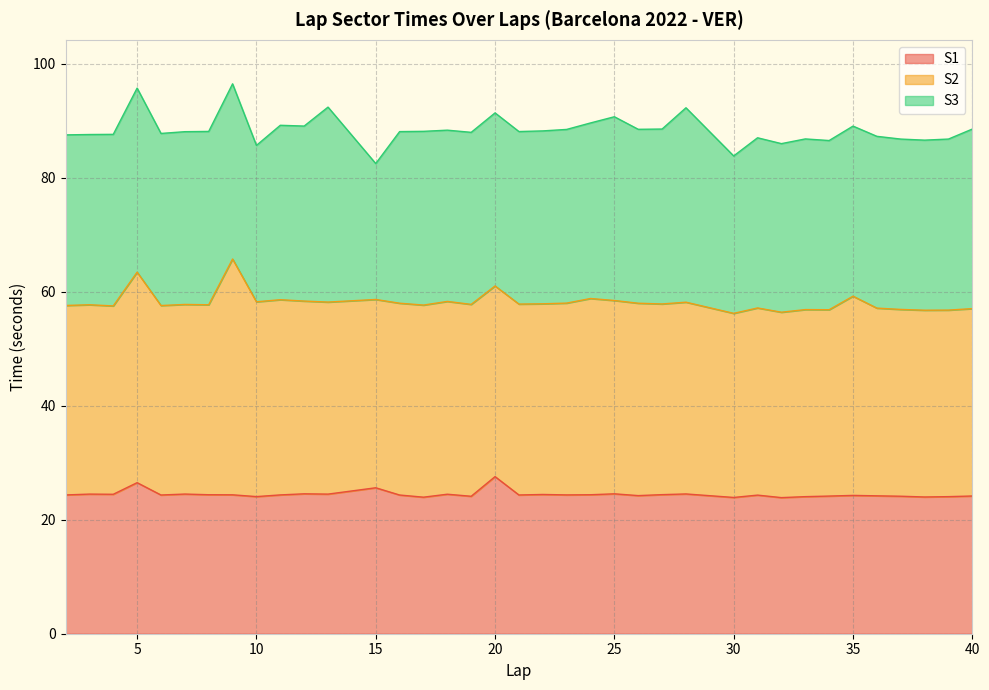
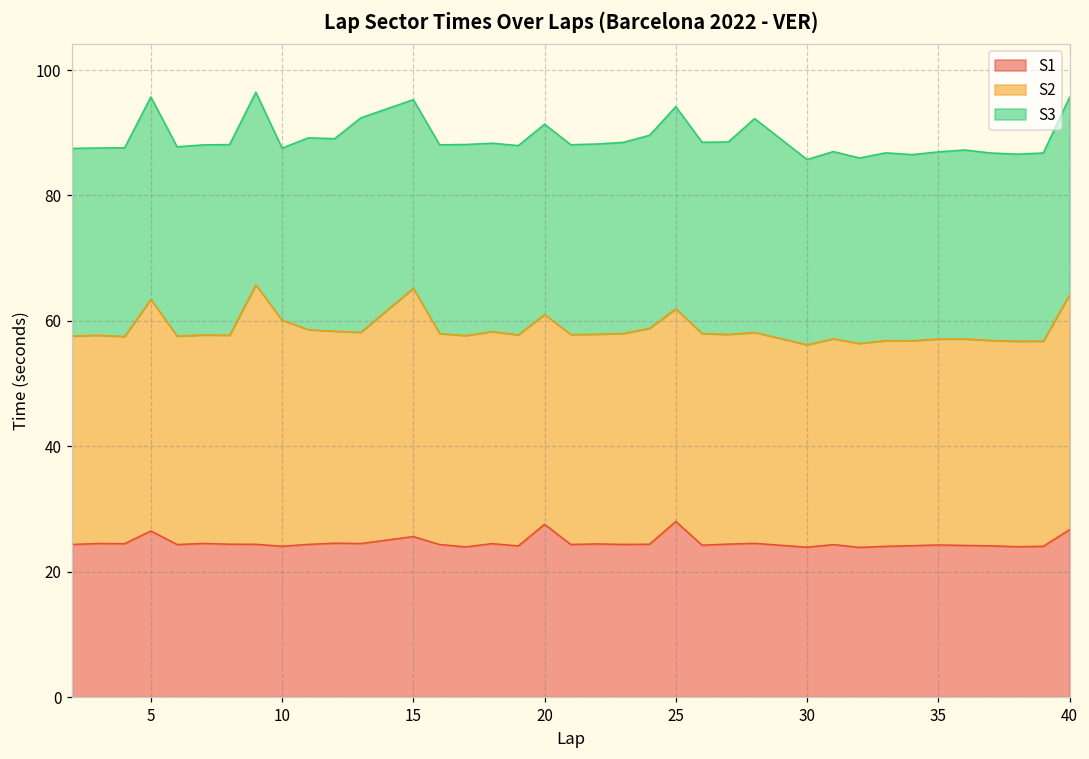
S2, 10: 34 -> 36
S2, 15: 33 -> 40
S3, 15: 24 -> 30
S1, 25: 25 -> 28
S3, 30: 28 -> 30
S2, 35: 35 -> 33
S1, 40: 24 -> 27
S2, 40: 33 -> 37
